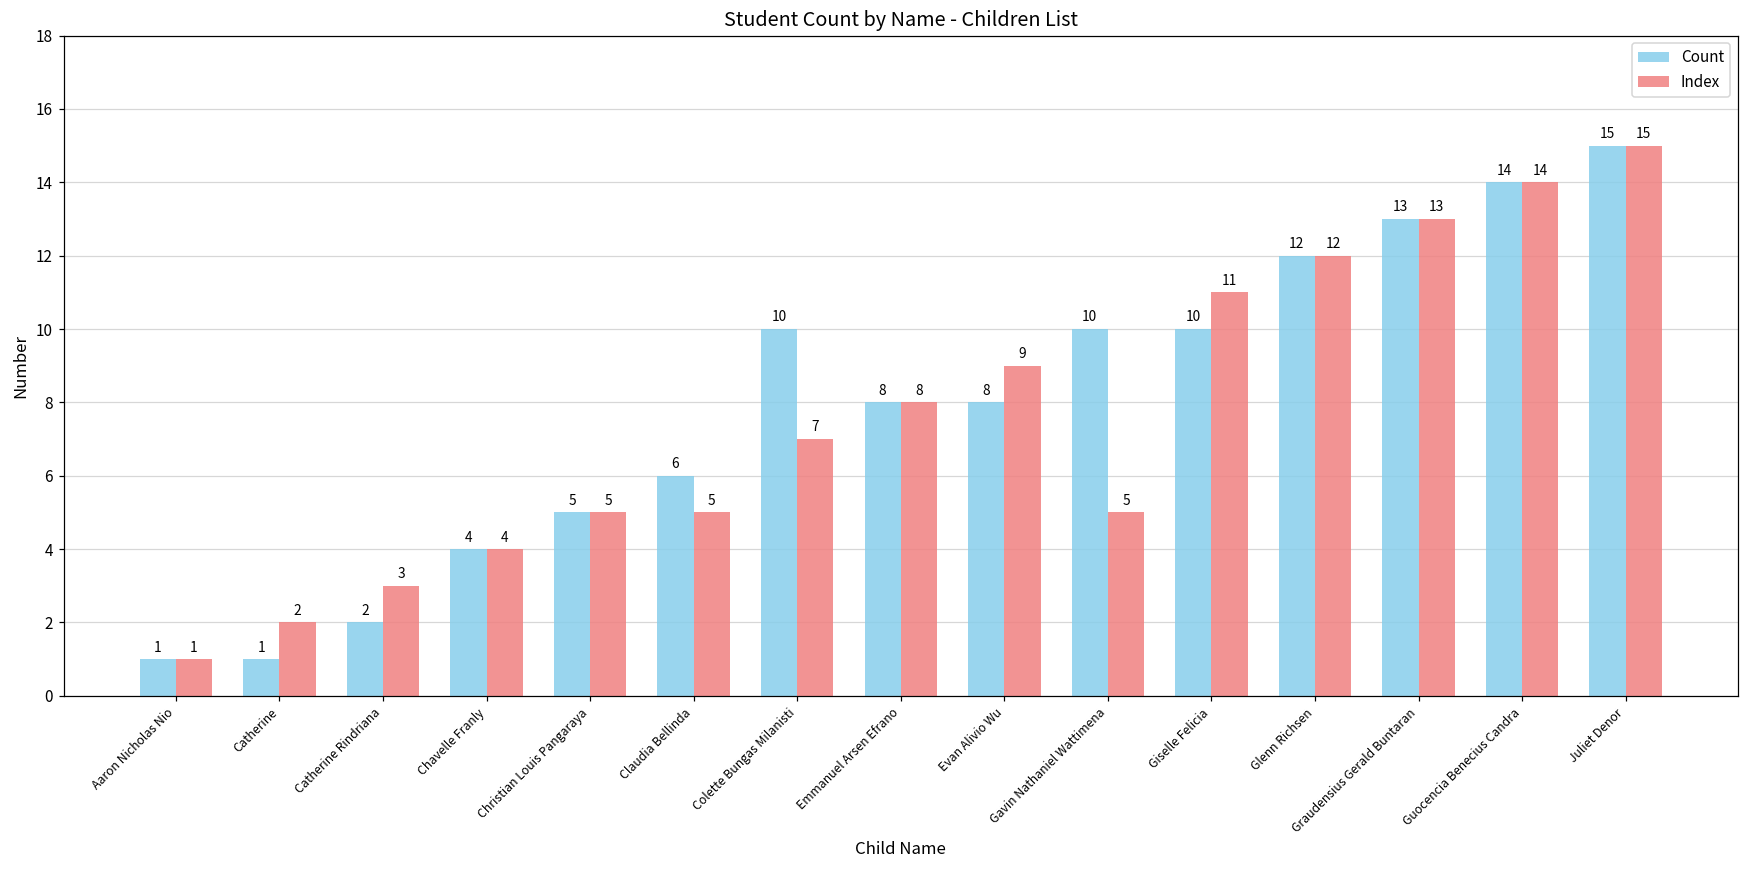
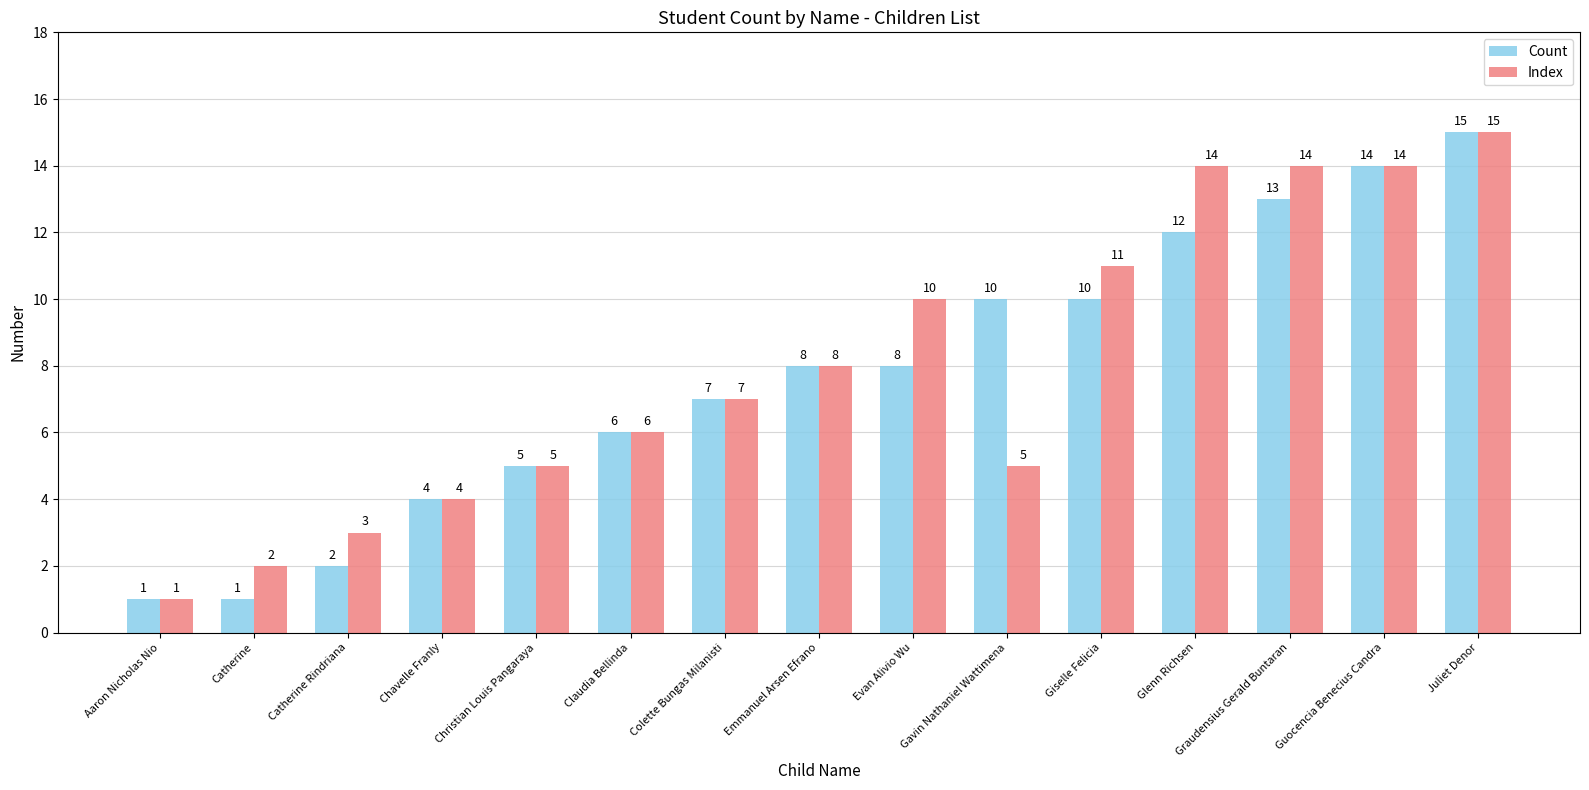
Index, Claudia Bellinda: 5 -> 6
Count, Colette Bungas Milanisti: 10 -> 7
Index, Evan Alivio Wu: 9 -> 10
Index, Glenn Richsen: 12 -> 14
Index, Graudensius Gerald Buntaran: 13 -> 14
